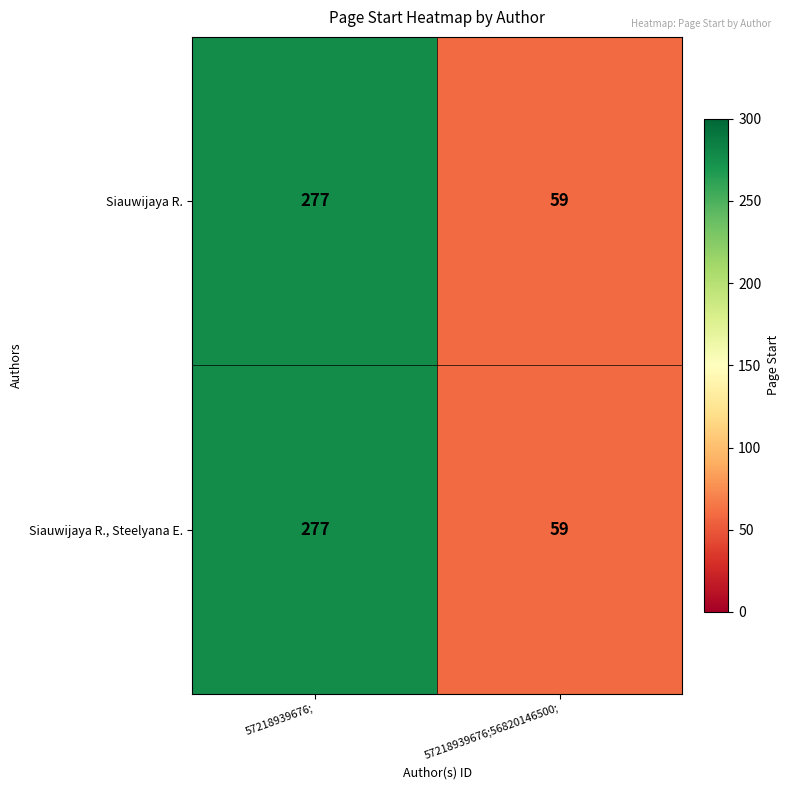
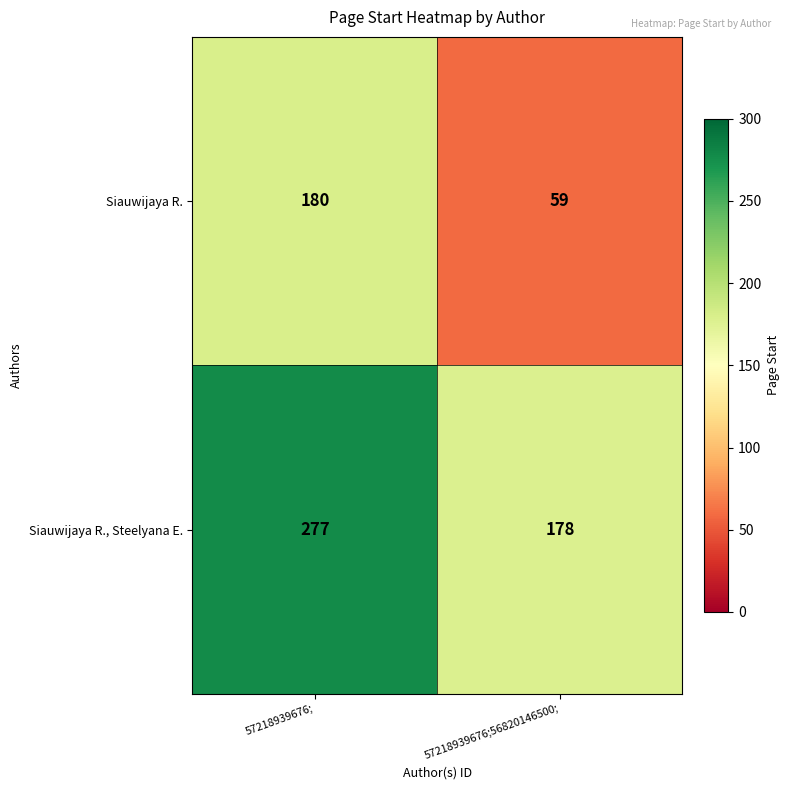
Siauwijaya R., 57218939676;: 277 -> 180
Siauwijaya R., Steelyana E., 57218939676;56820146500;: 59 -> 178
